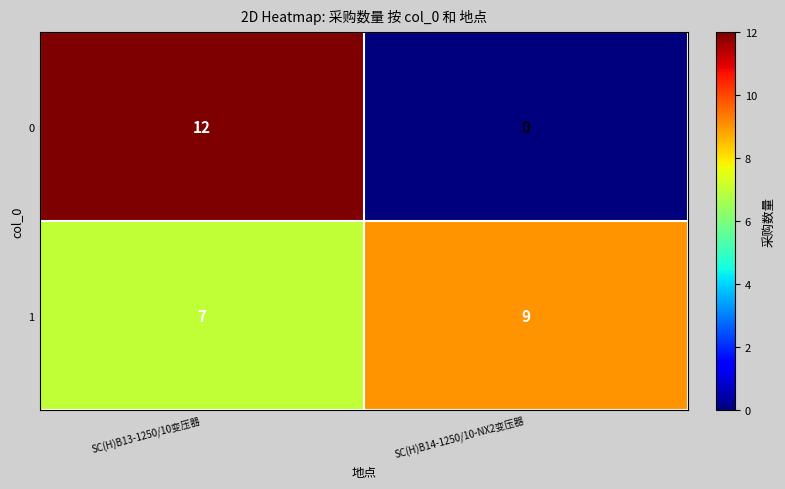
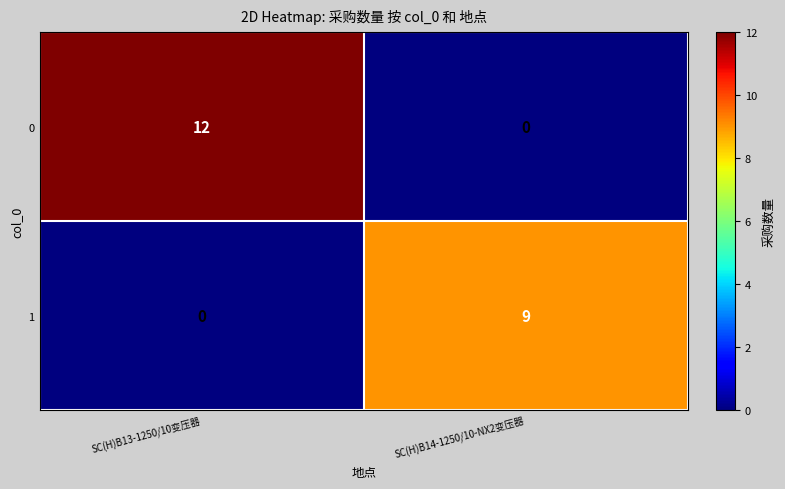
1, SC(H)B13-1250/10变压器: 7 -> 0
